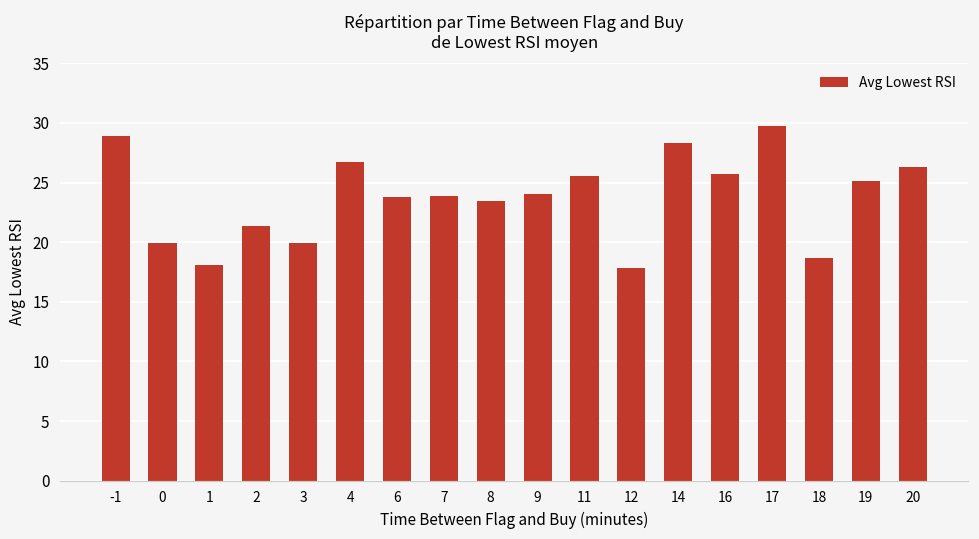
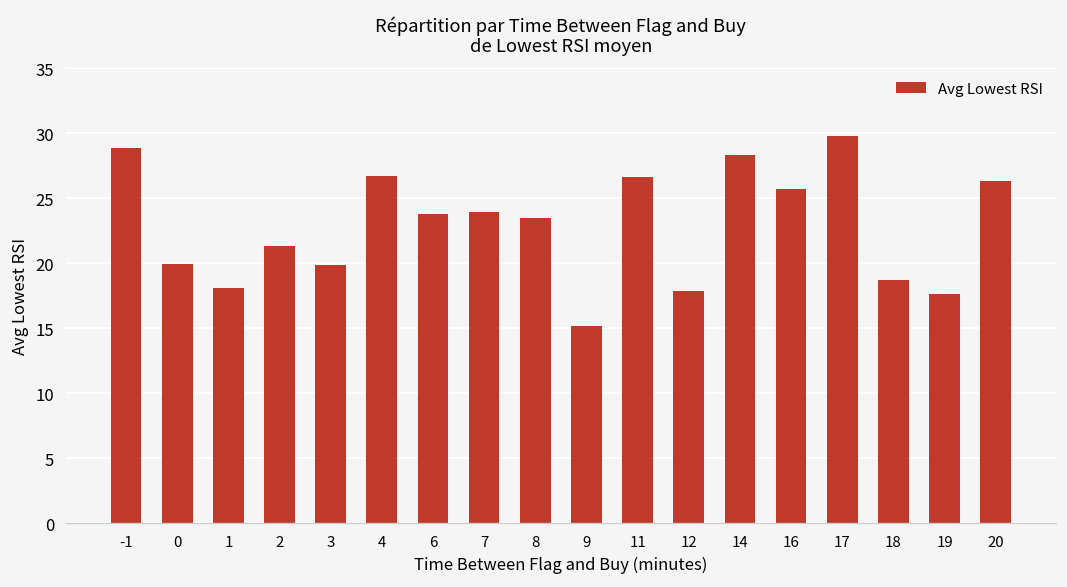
9: 24.0 -> 15.2
11: 25.6 -> 26.6
19: 25.1 -> 17.7
